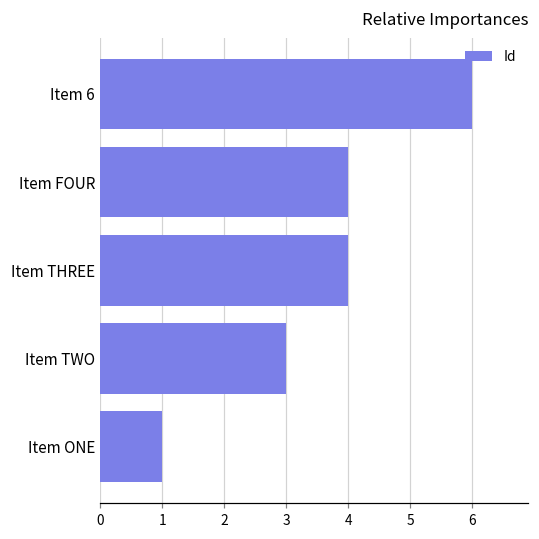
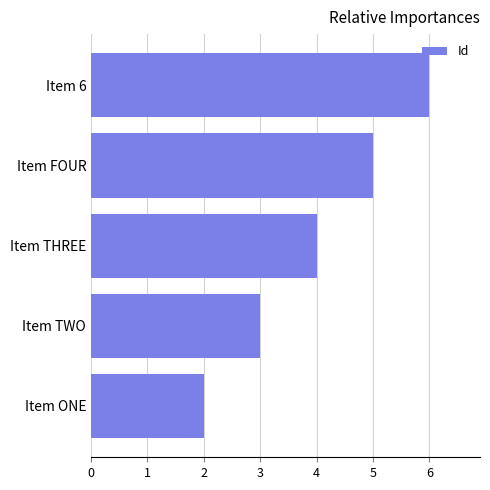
Item FOUR: 4 -> 5
Item ONE: 1 -> 2
